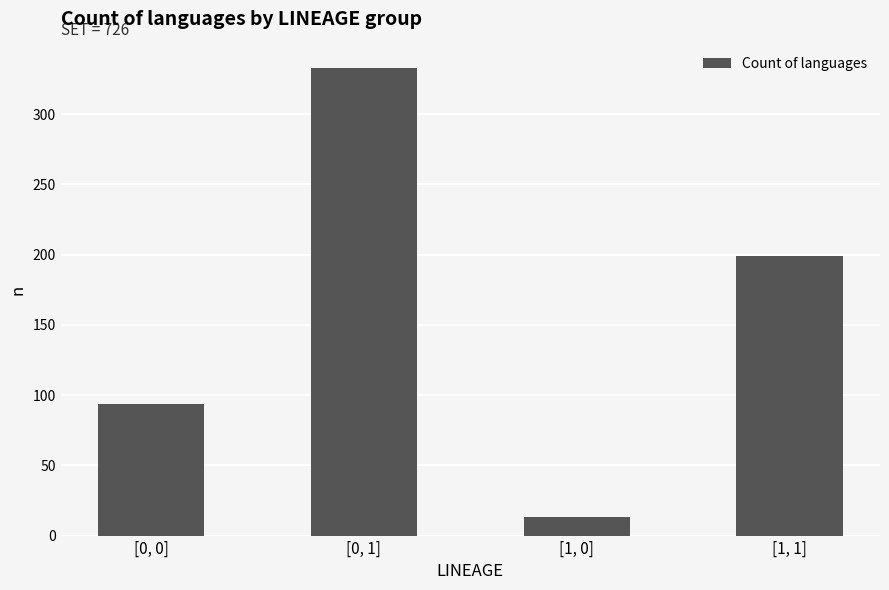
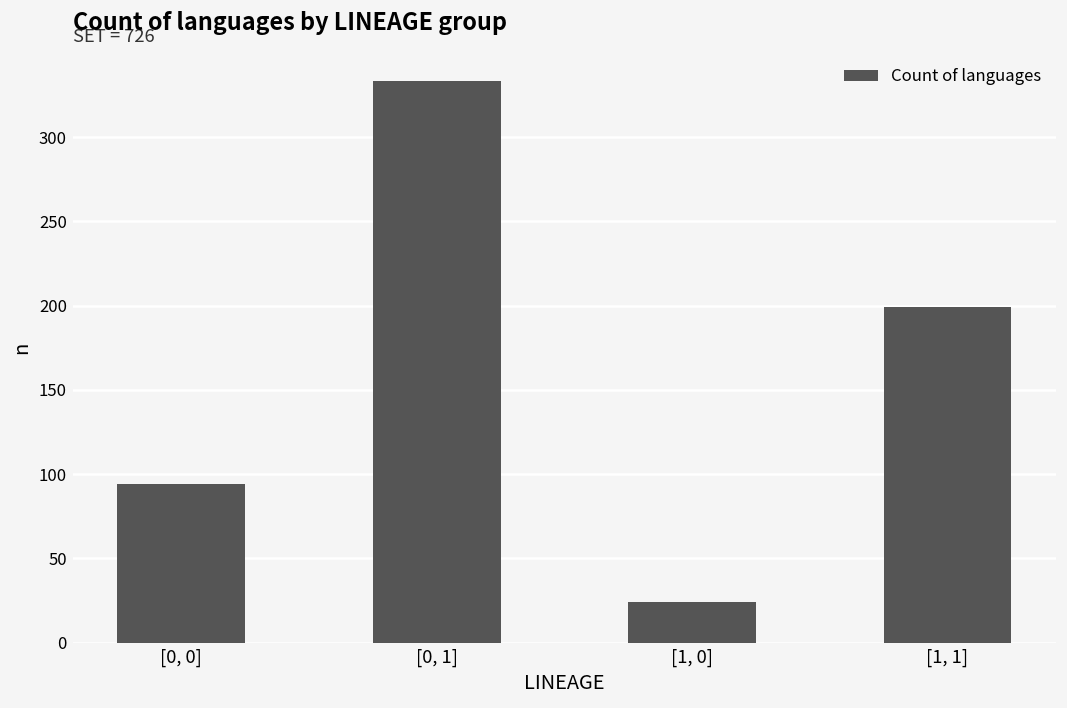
[1, 0]: 13 -> 24
